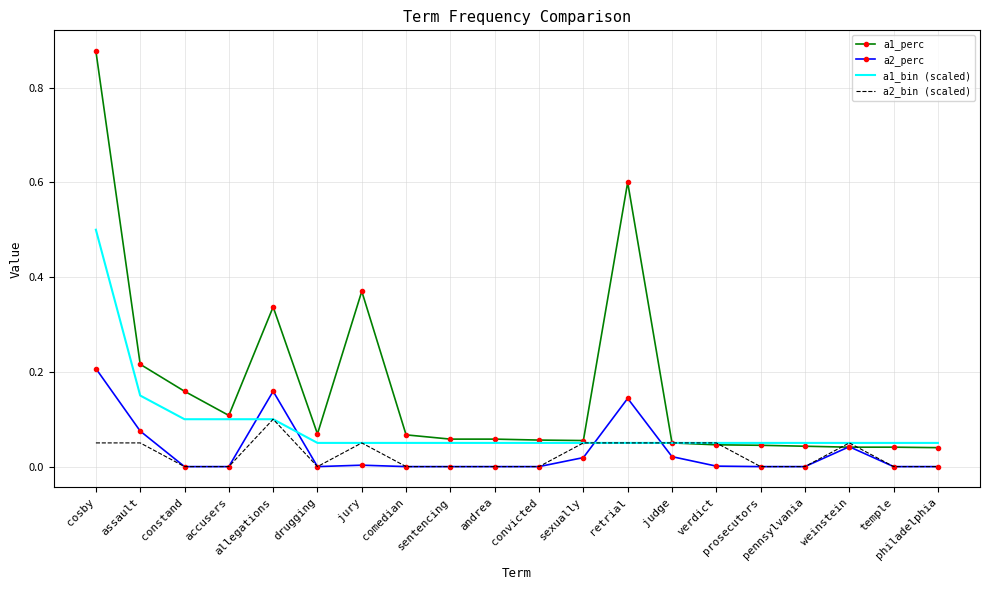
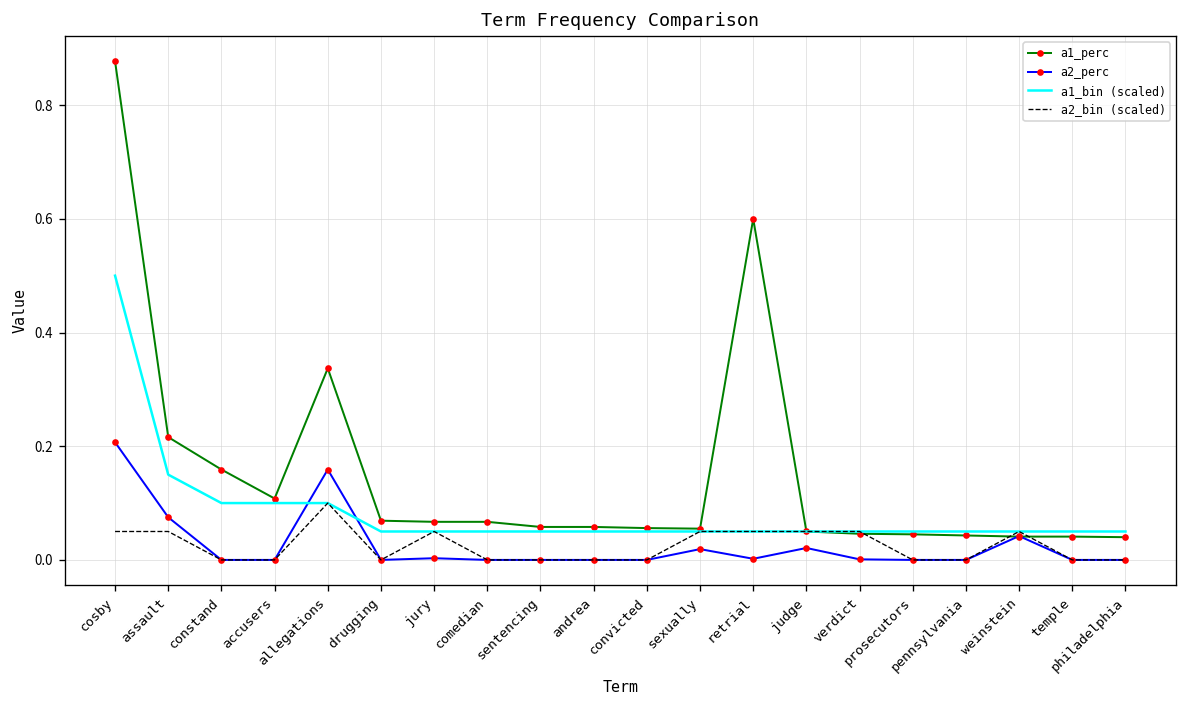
a1_perc, jury: 0.37 -> 0.07
a2_perc, retrial: 0.14 -> 0.00
